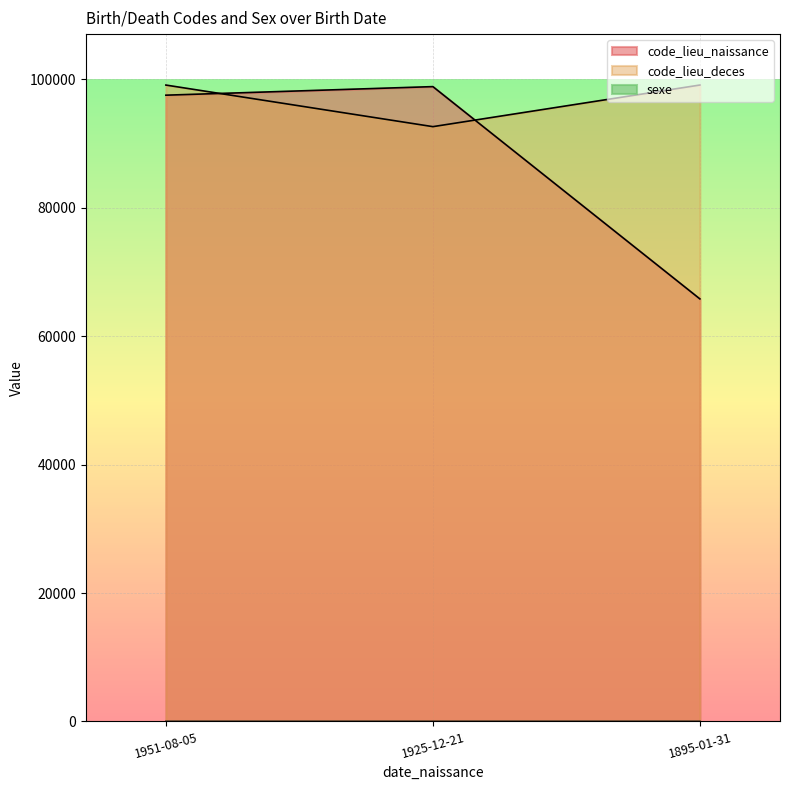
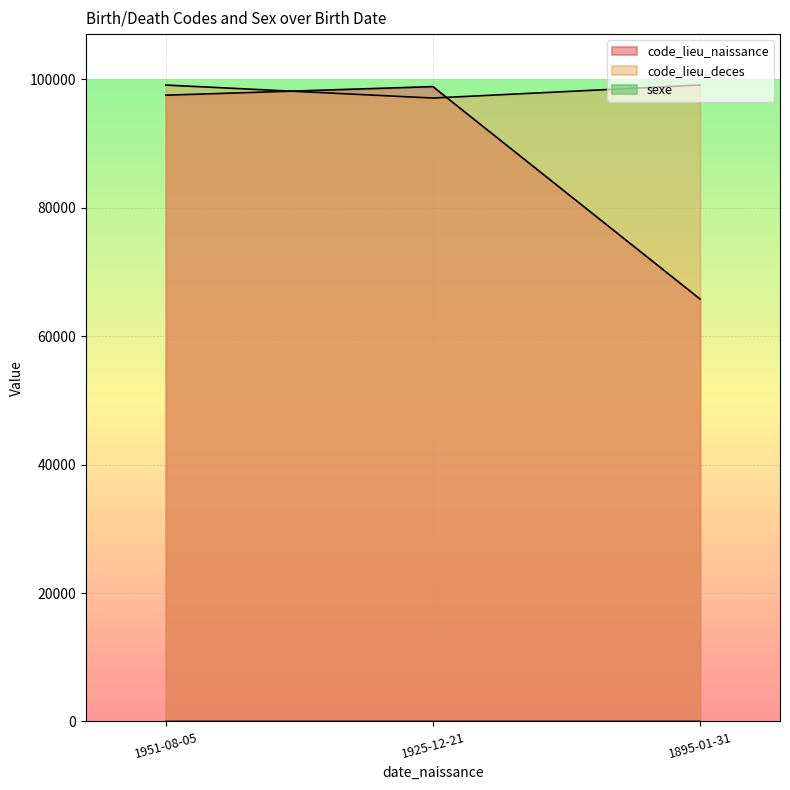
code_lieu_deces, 1925-12-21: 93000 -> 97000
